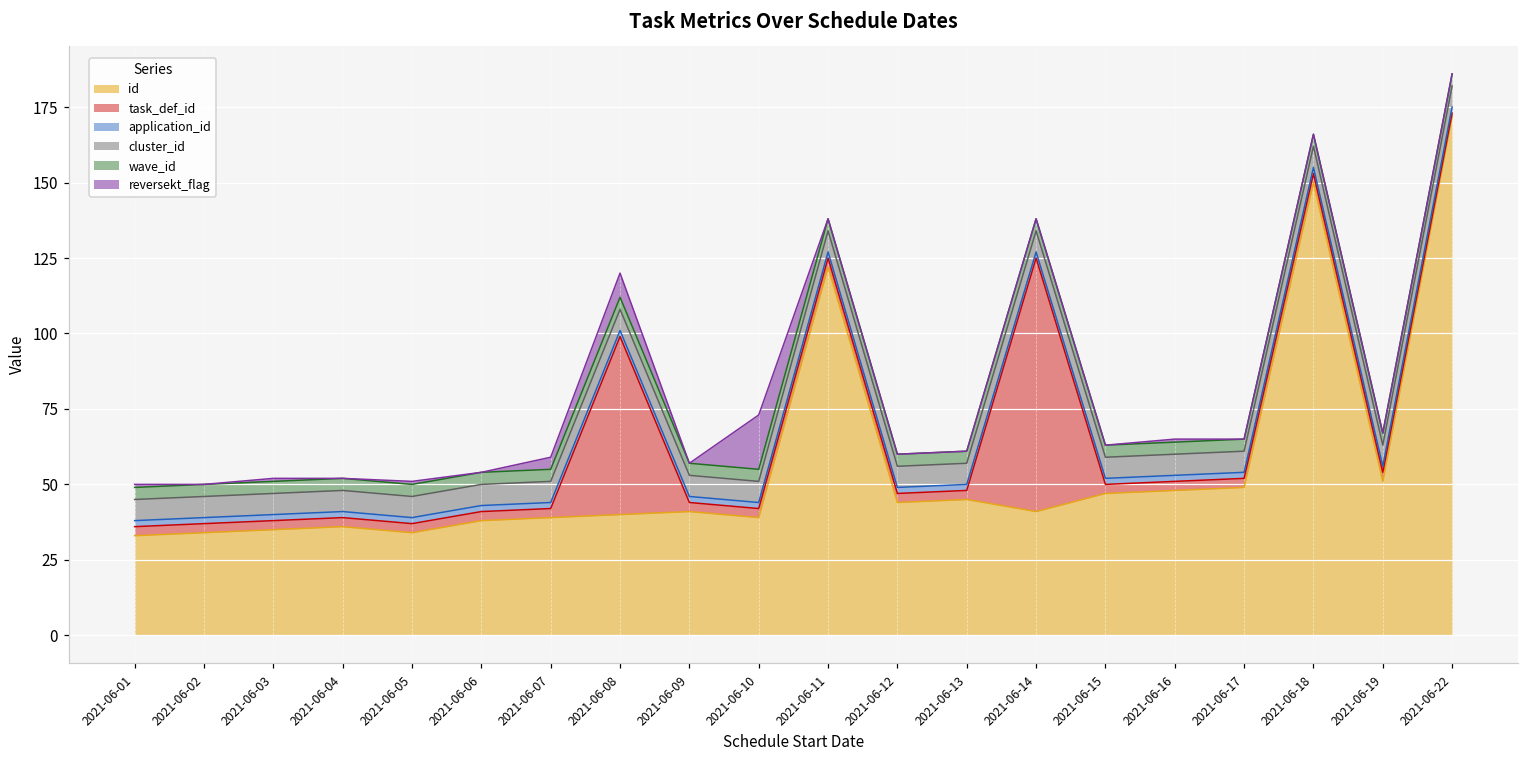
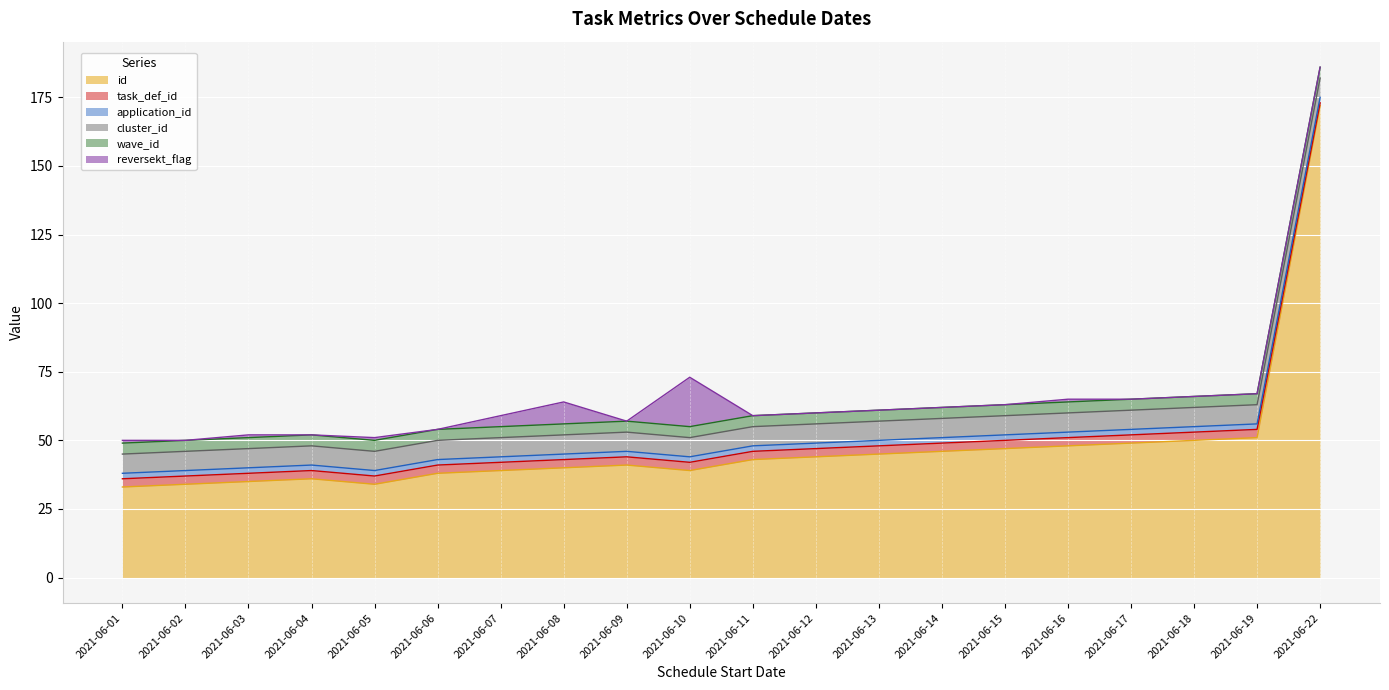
task_def_id, 2021-06-08: 59 -> 3
id, 2021-06-11: 122 -> 43
id, 2021-06-14: 41 -> 46
task_def_id, 2021-06-14: 84 -> 3
id, 2021-06-18: 150 -> 50
